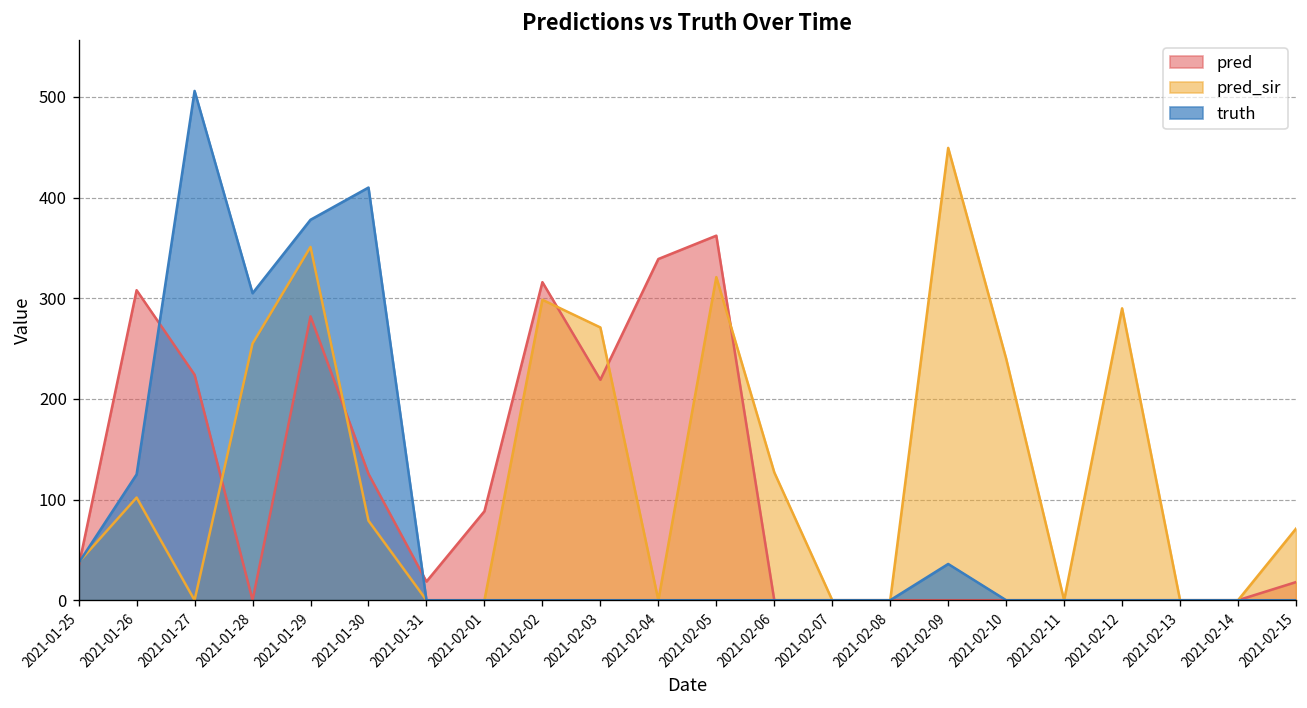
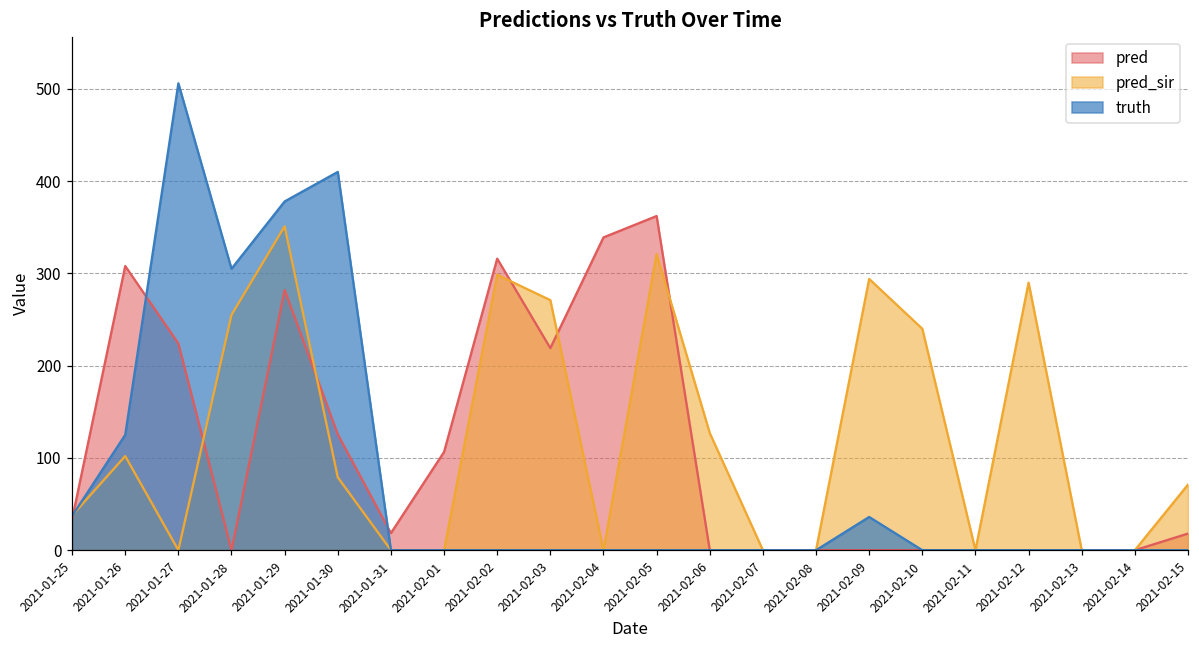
pred, 2021-02-01: 90 -> 110
pred_sir, 2021-02-09: 450 -> 290
